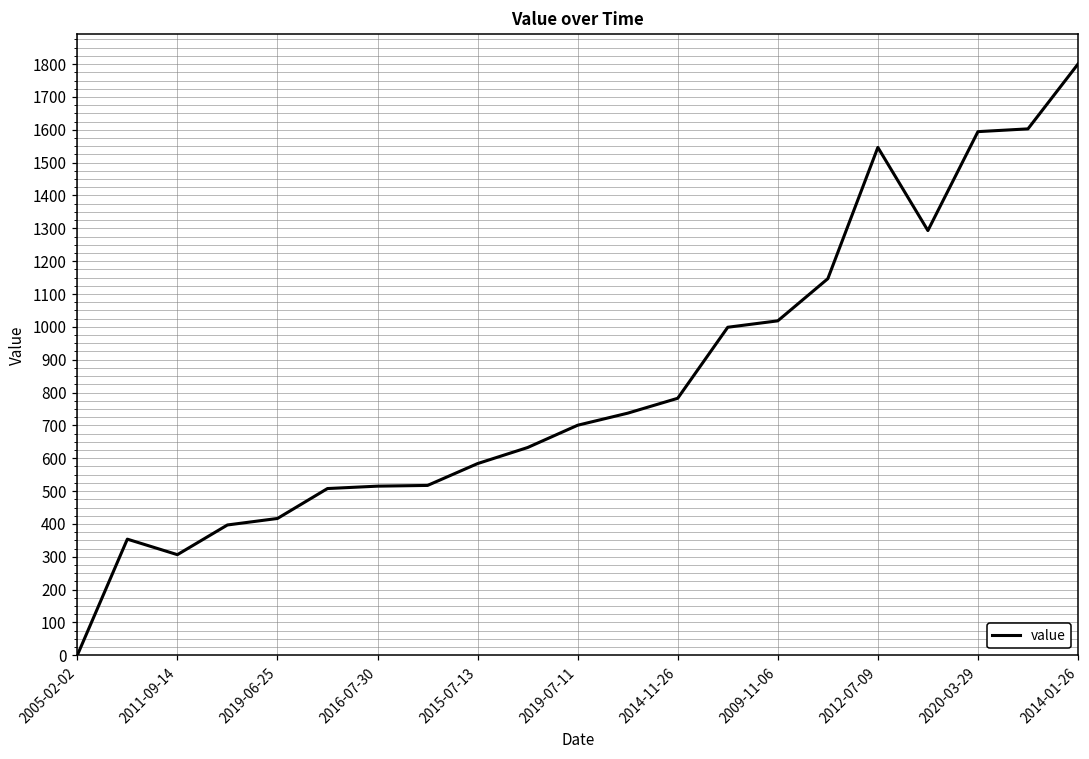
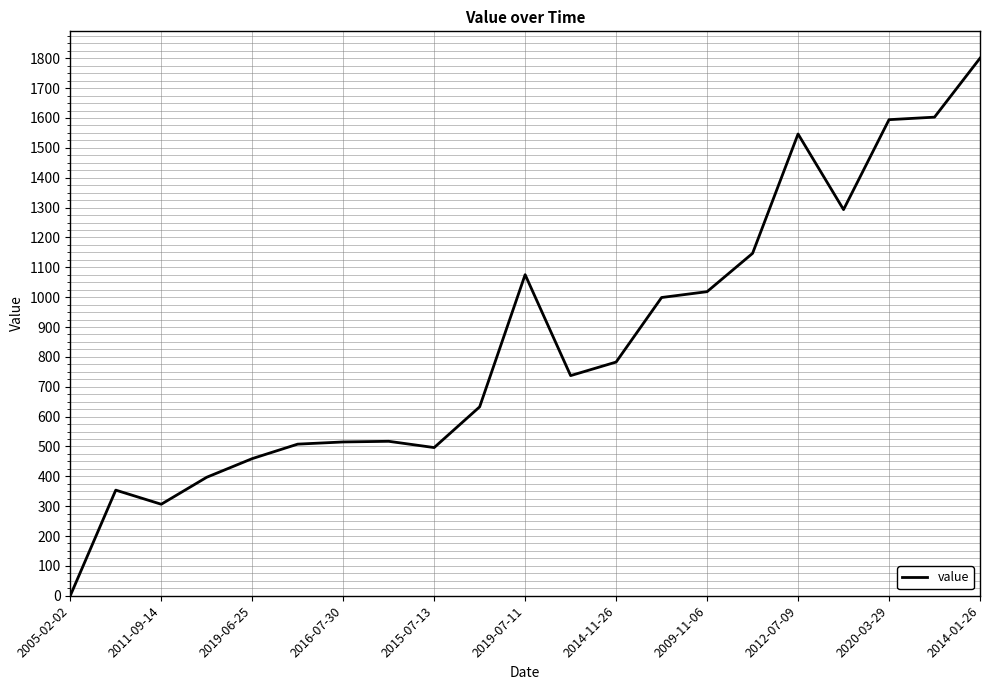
2019-06-25: 420 -> 460
2015-07-13: 580 -> 500
2019-07-11: 700 -> 1080
